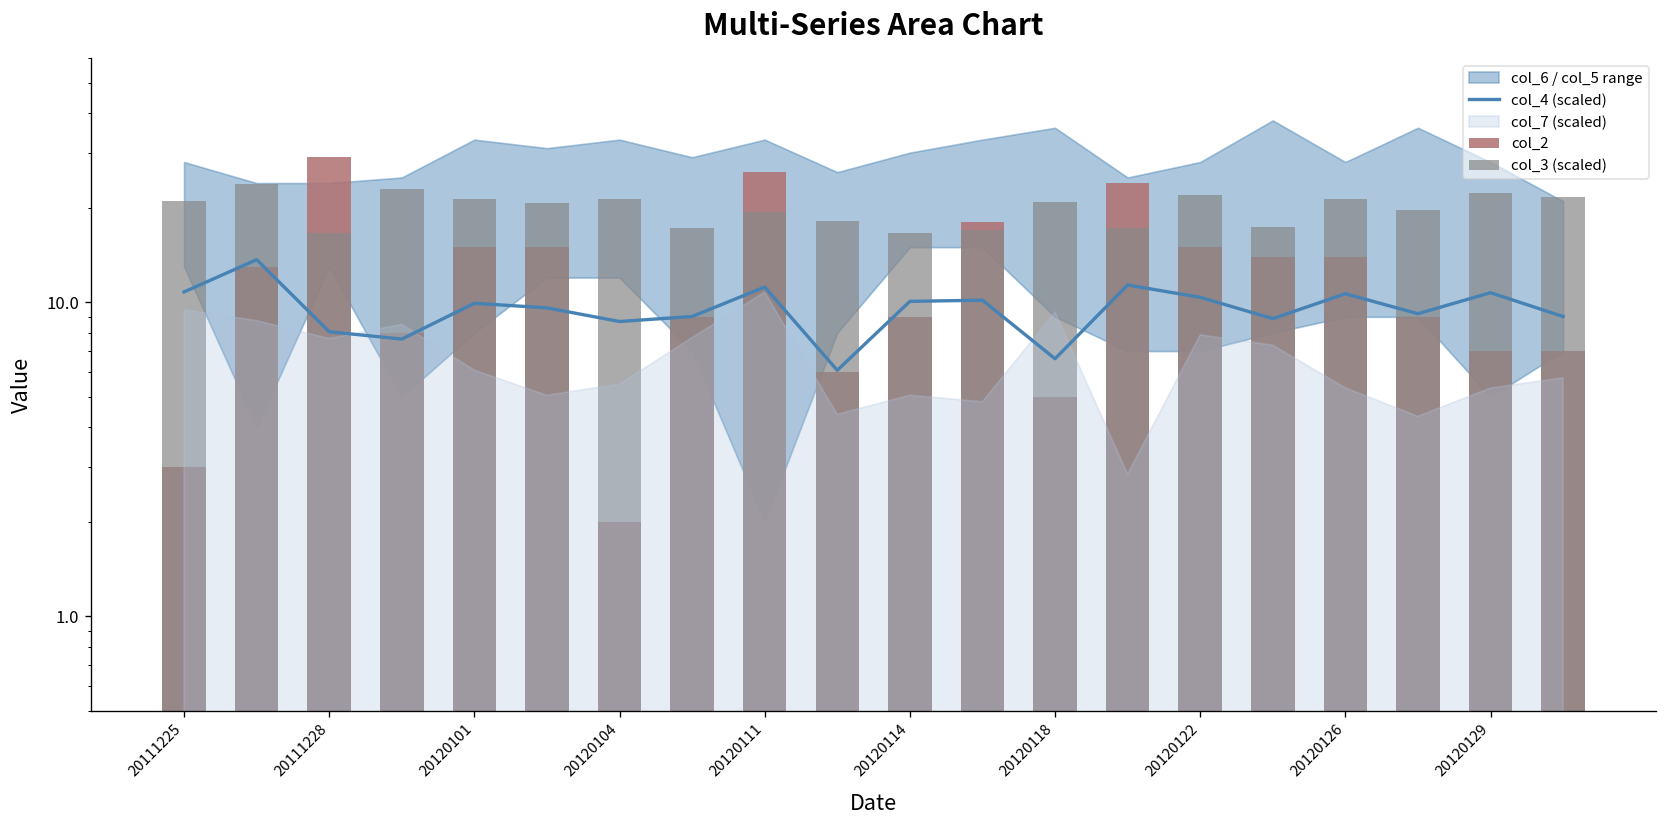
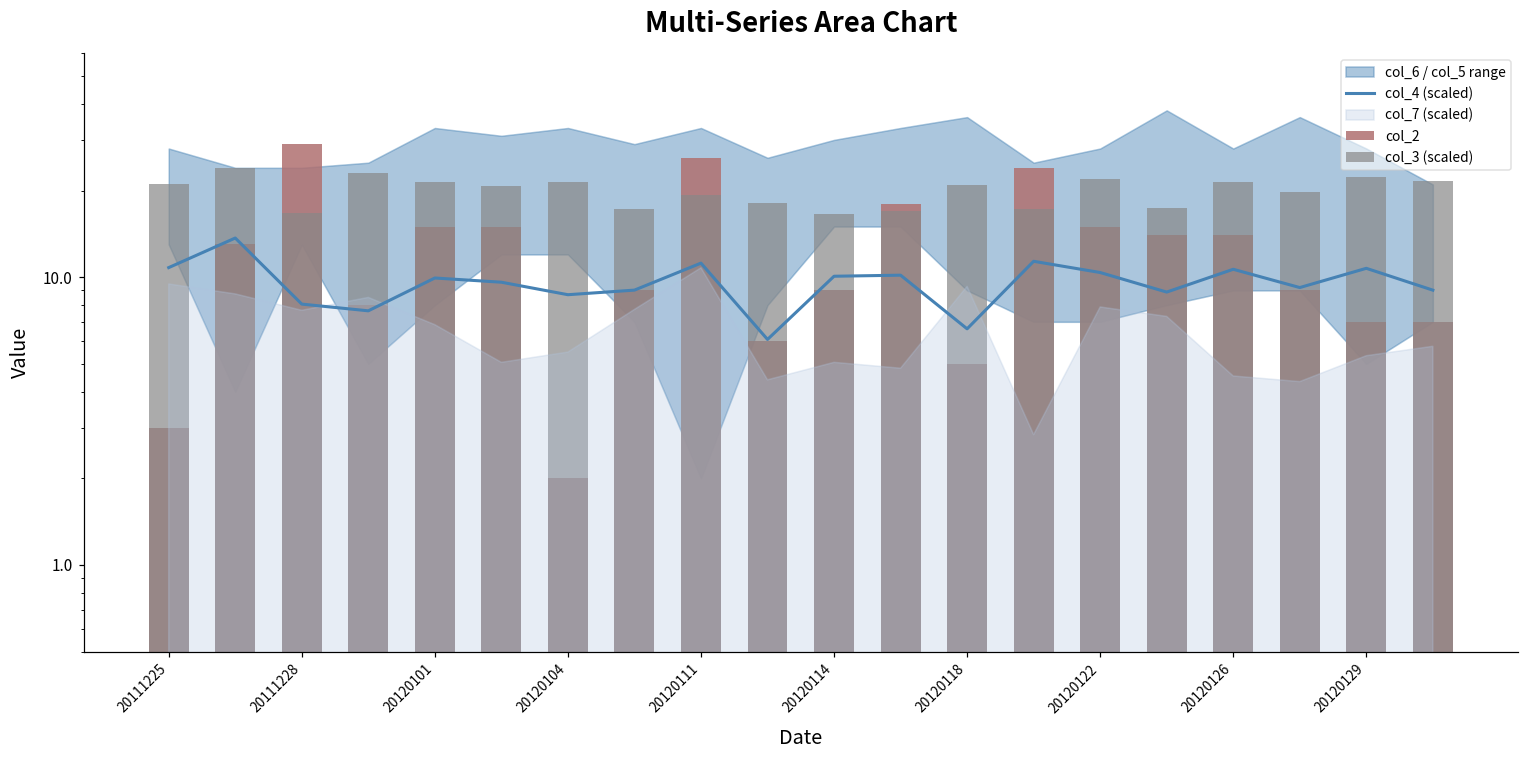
col_7 (scaled), 20120101: 6.1 -> 6.8
col_7 (scaled), 20120126: 5.3 -> 4.5
